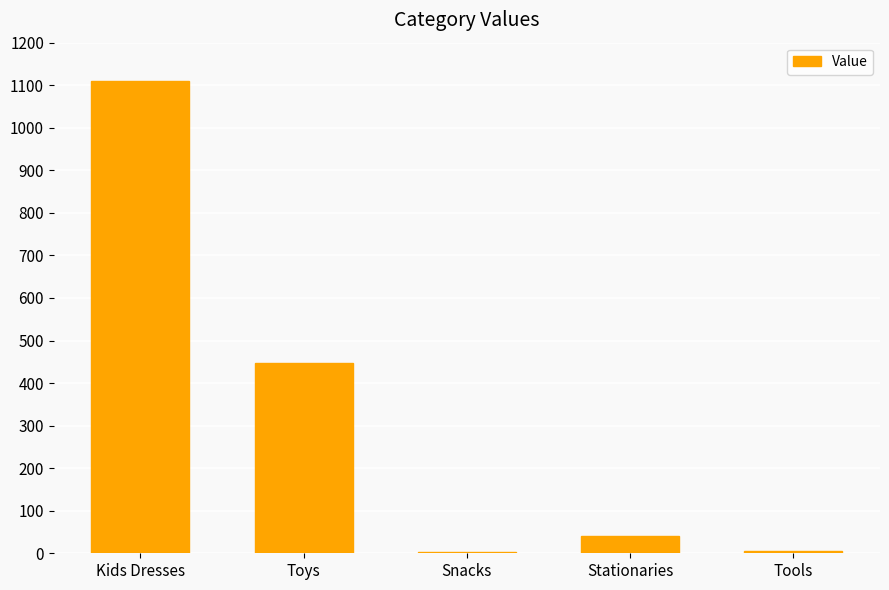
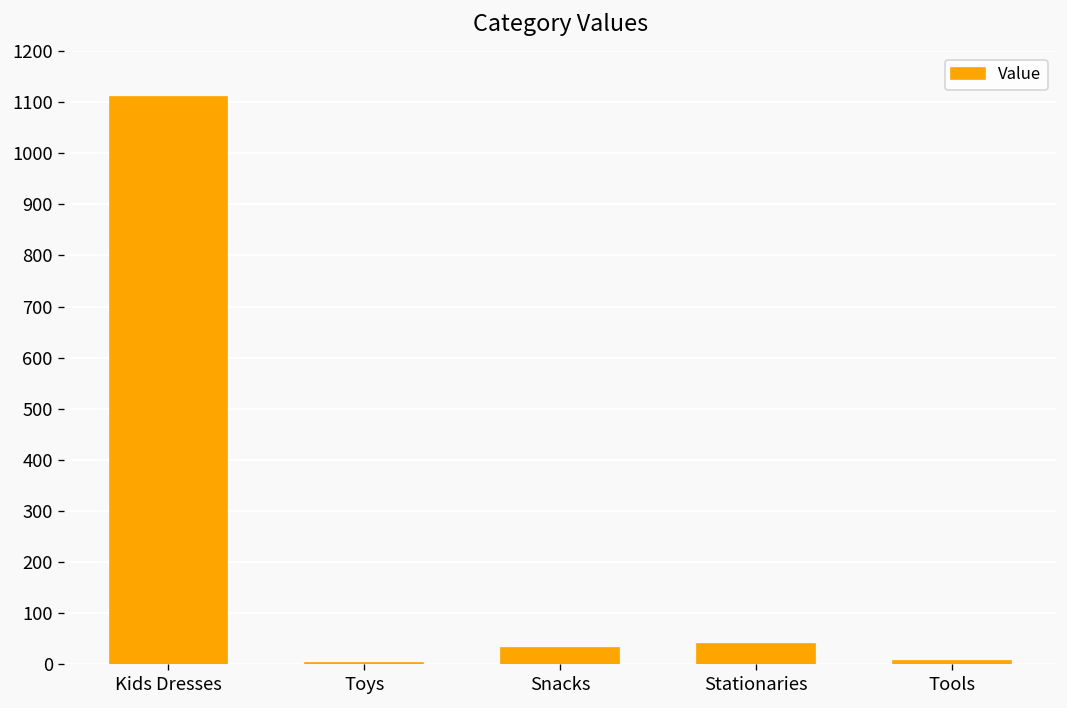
Toys: 450 -> 0
Snacks: 0 -> 30
